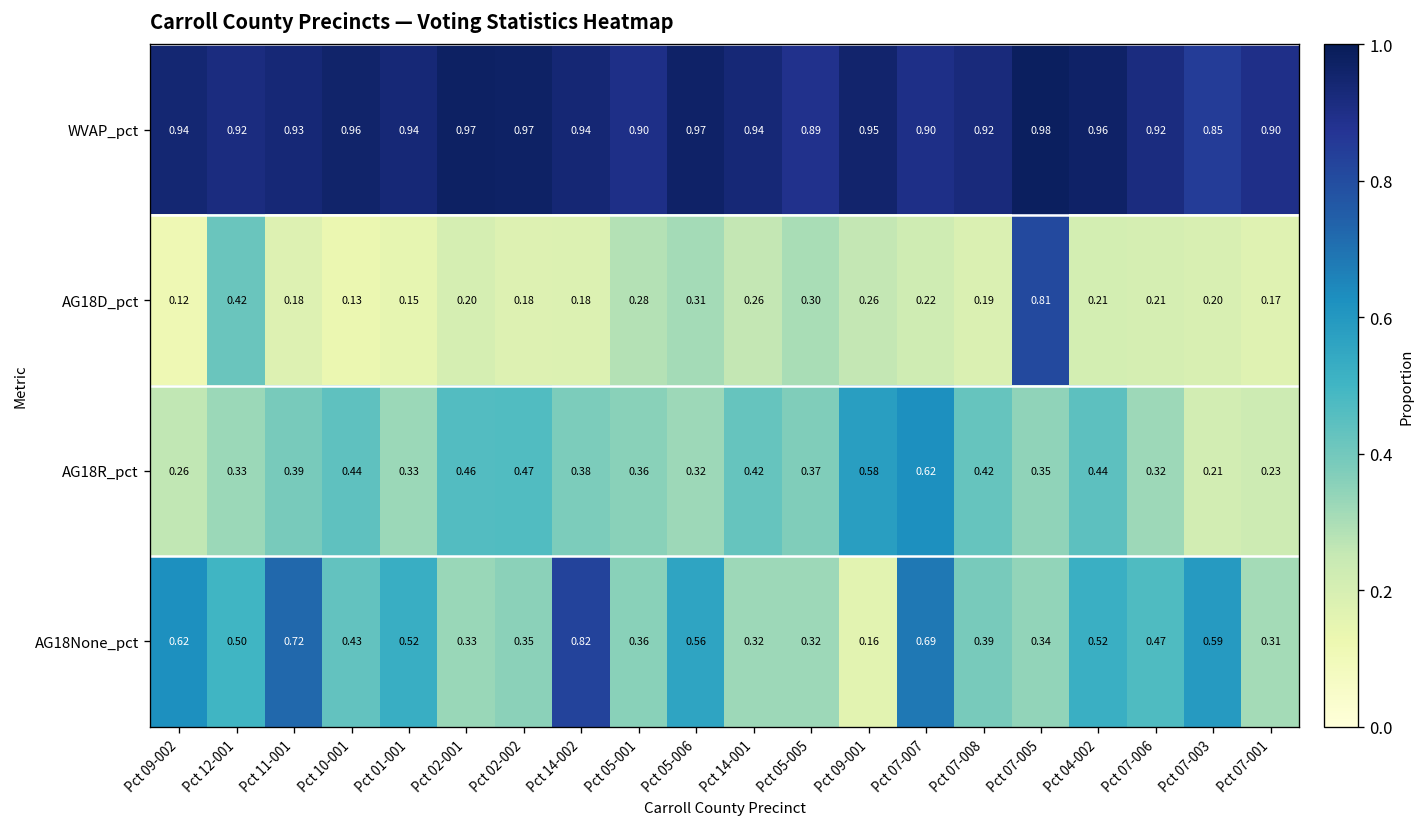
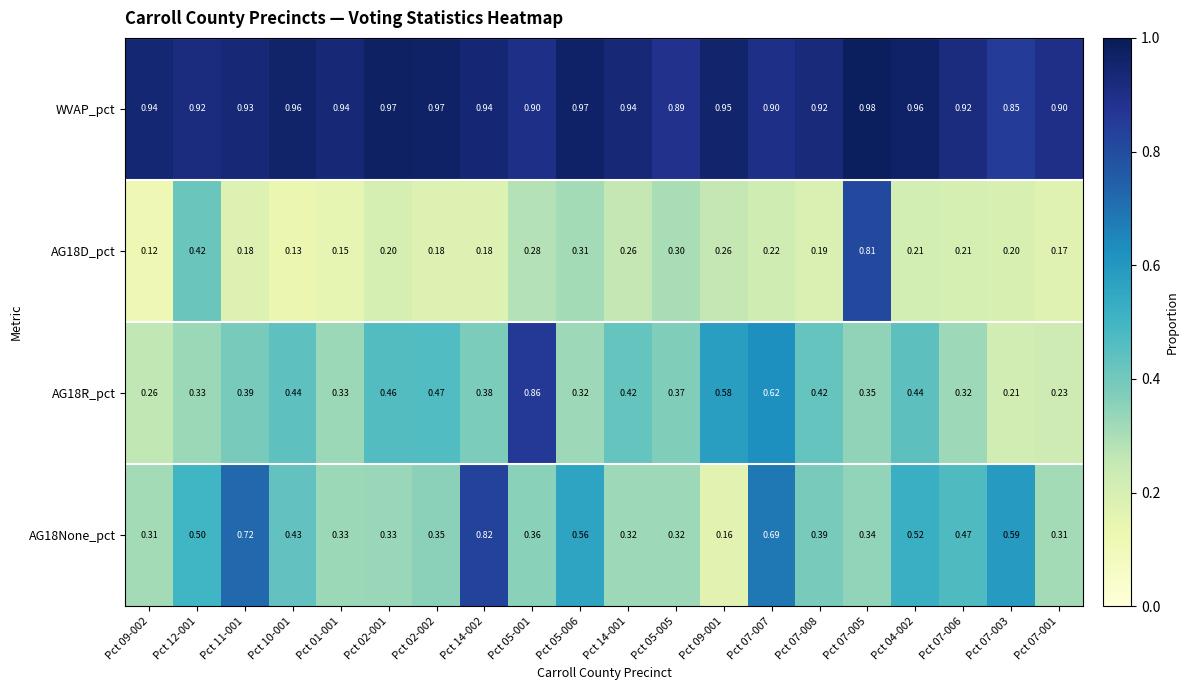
AG18R_pct, Pct 05-001: 0.36 -> 0.86
AG18None_pct, Pct 09-002: 0.62 -> 0.31
AG18None_pct, Pct 01-001: 0.52 -> 0.33
